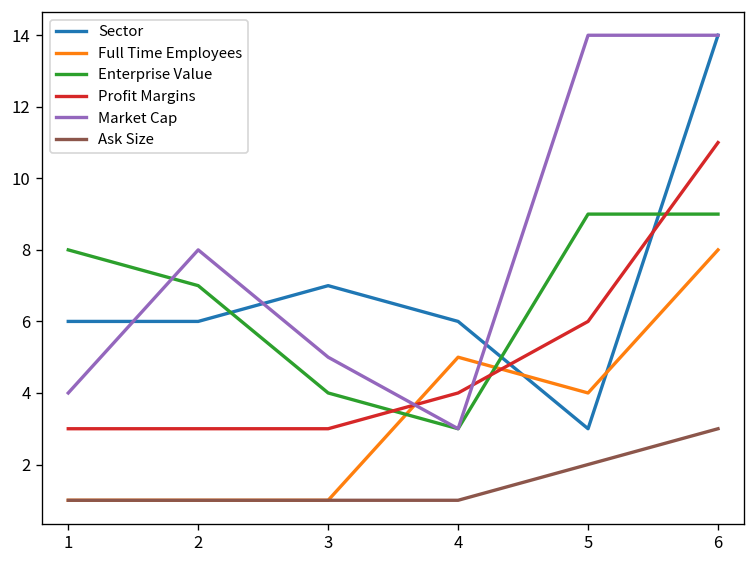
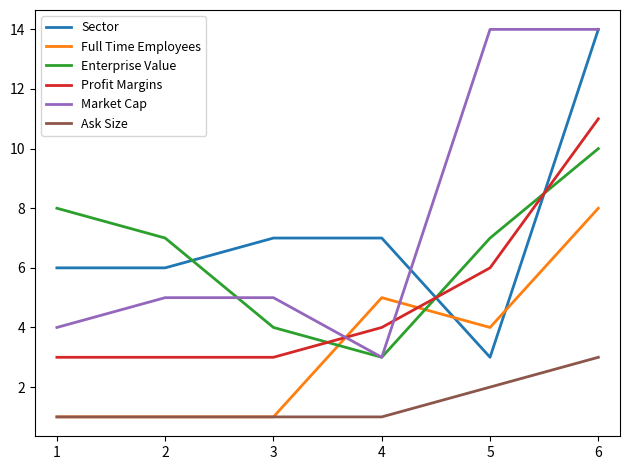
Market Cap, 2: 8 -> 5
Sector, 4: 6 -> 7
Enterprise Value, 5: 9 -> 7
Enterprise Value, 6: 9 -> 10
